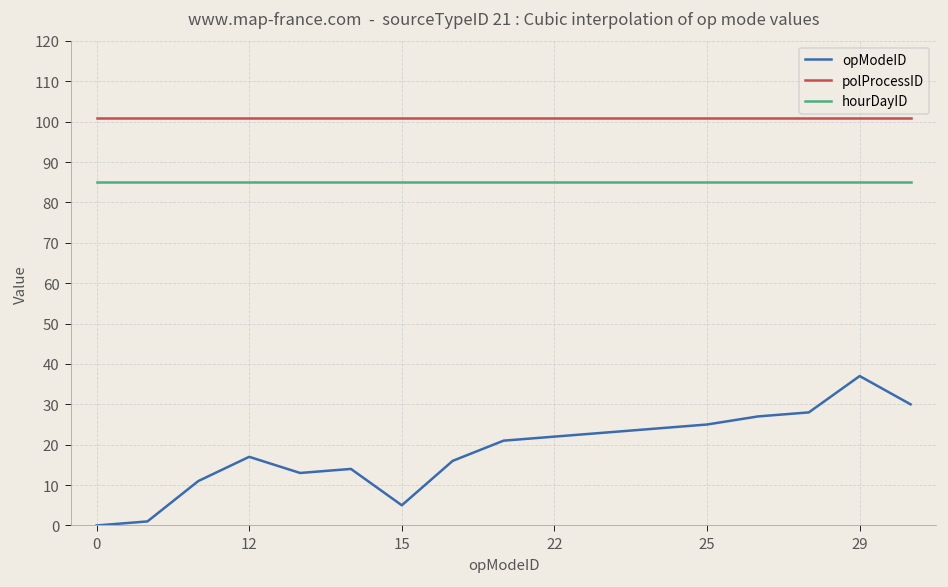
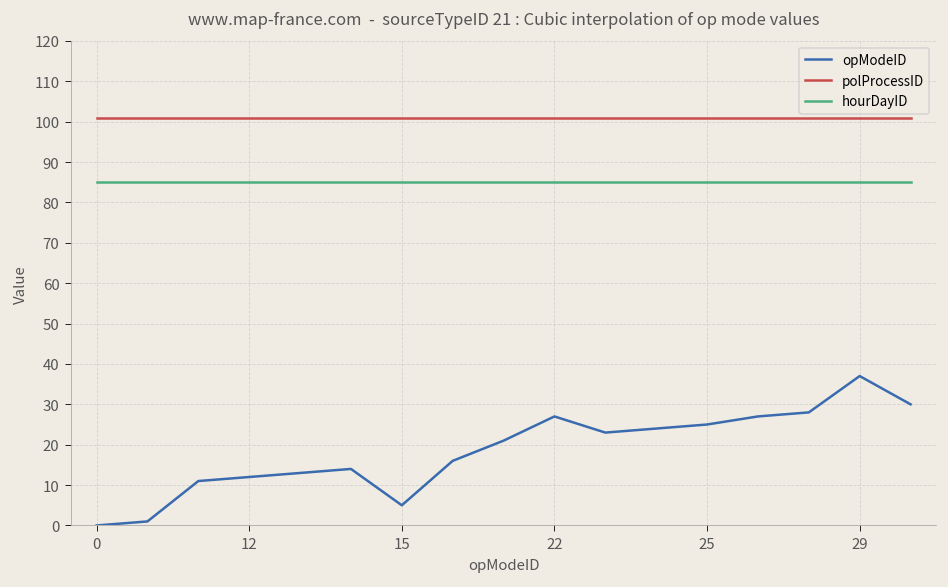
opModeID, 12: 17 -> 12
opModeID, 22: 22 -> 27
